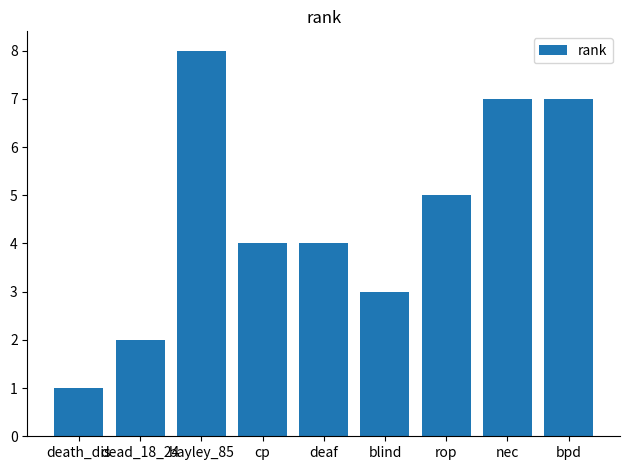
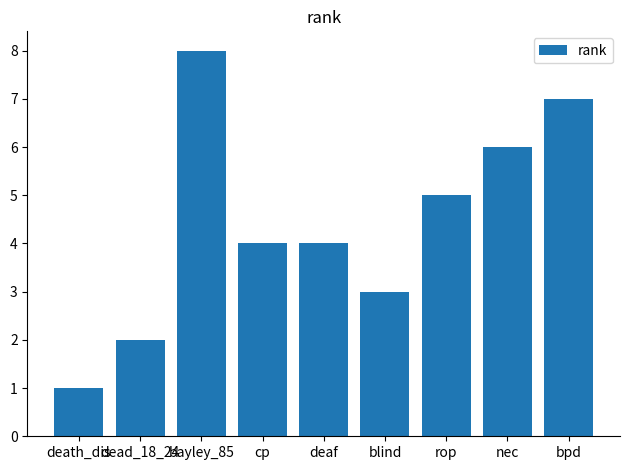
nec: 7 -> 6
